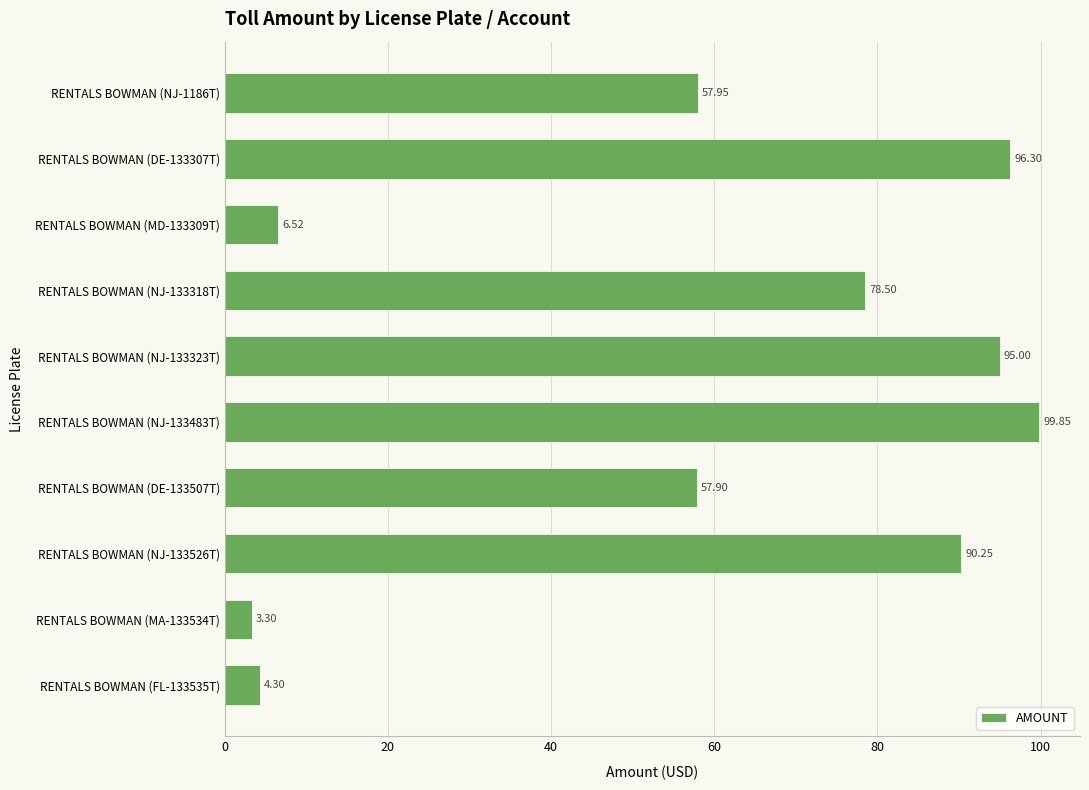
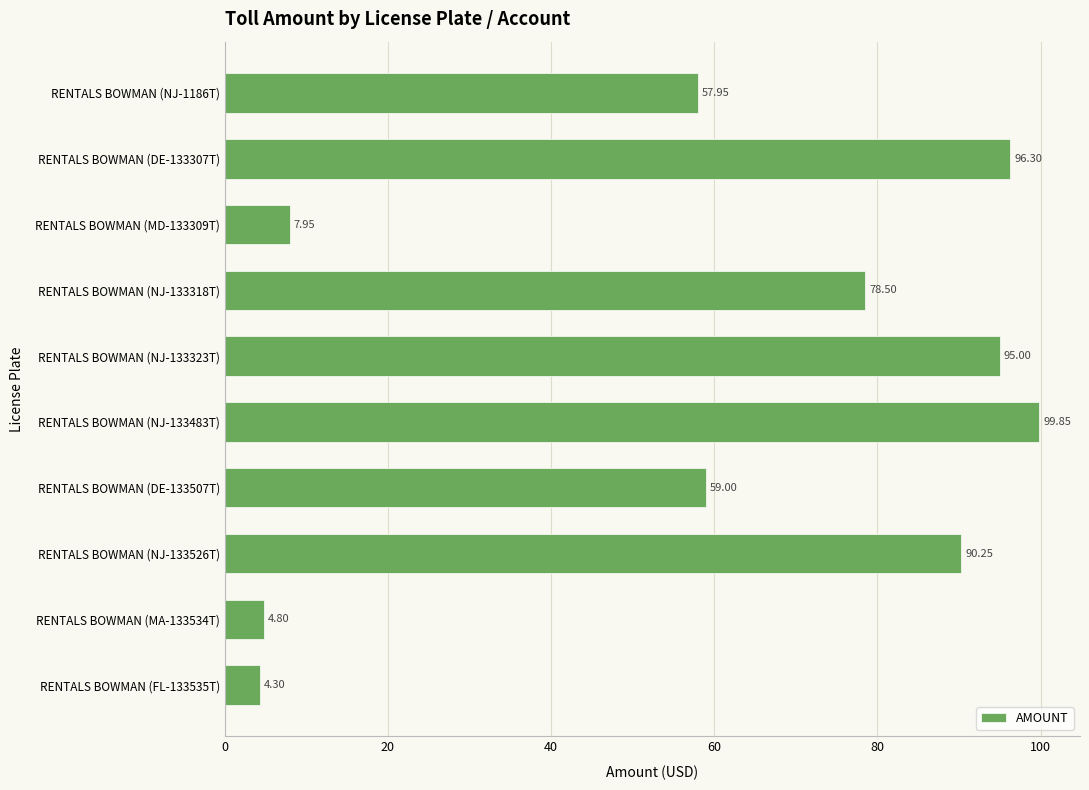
RENTALS BOWMAN (MD-133309T): 6.52 -> 7.95
RENTALS BOWMAN (DE-133507T): 57.90 -> 59.00
RENTALS BOWMAN (MA-133534T): 3.30 -> 4.80
